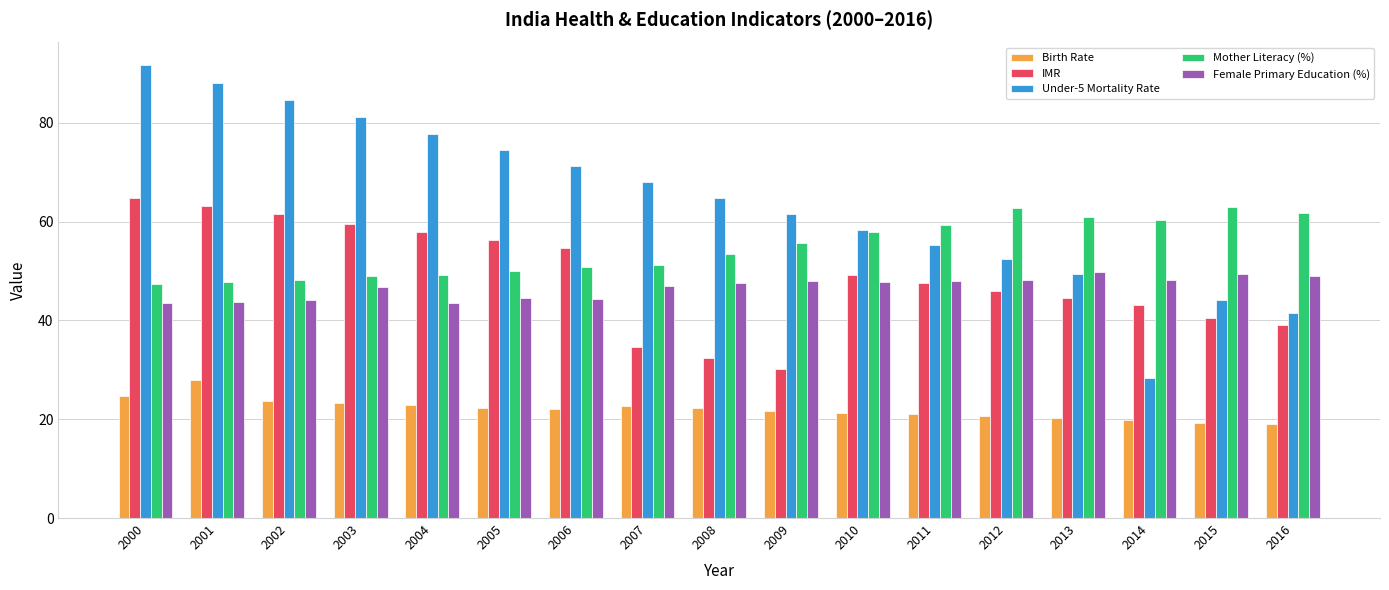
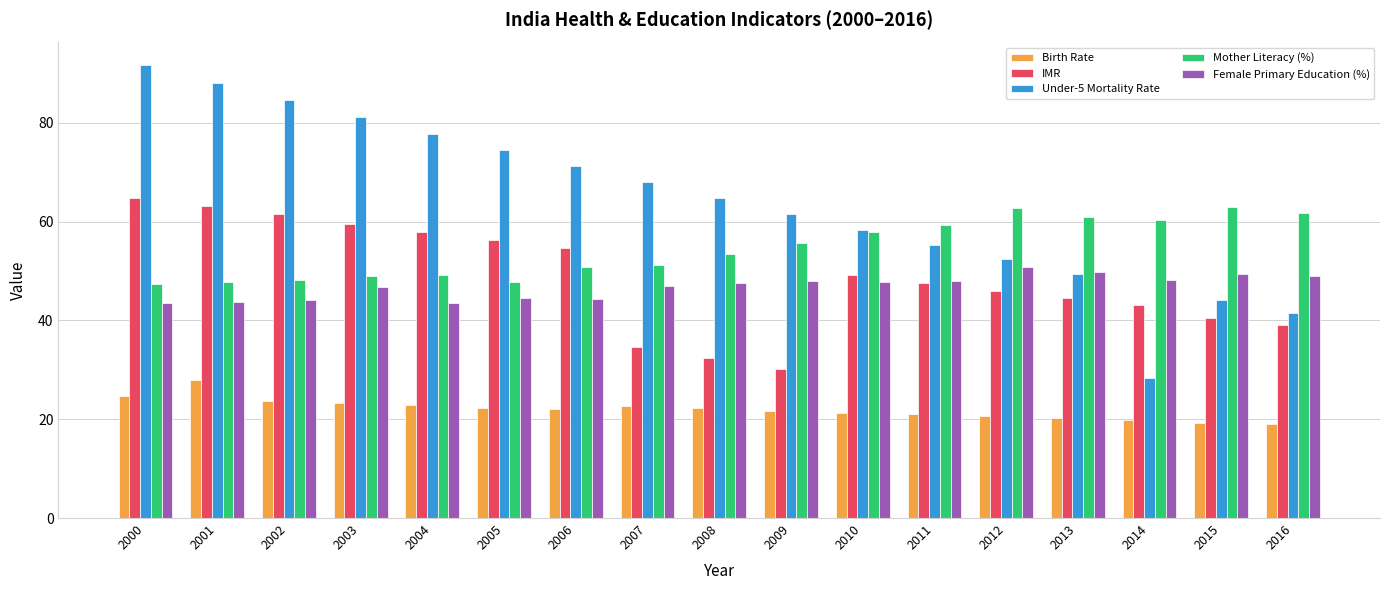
Mother Literacy (%), 2005: 50 -> 48
Female Primary Education (%), 2012: 48 -> 51
